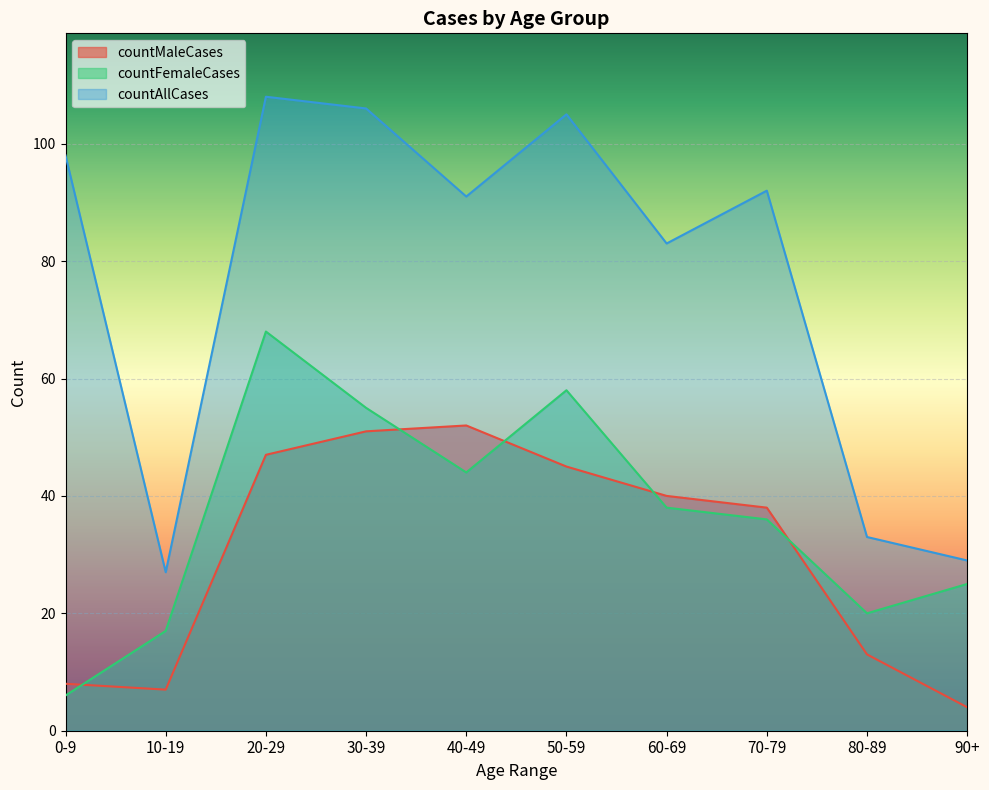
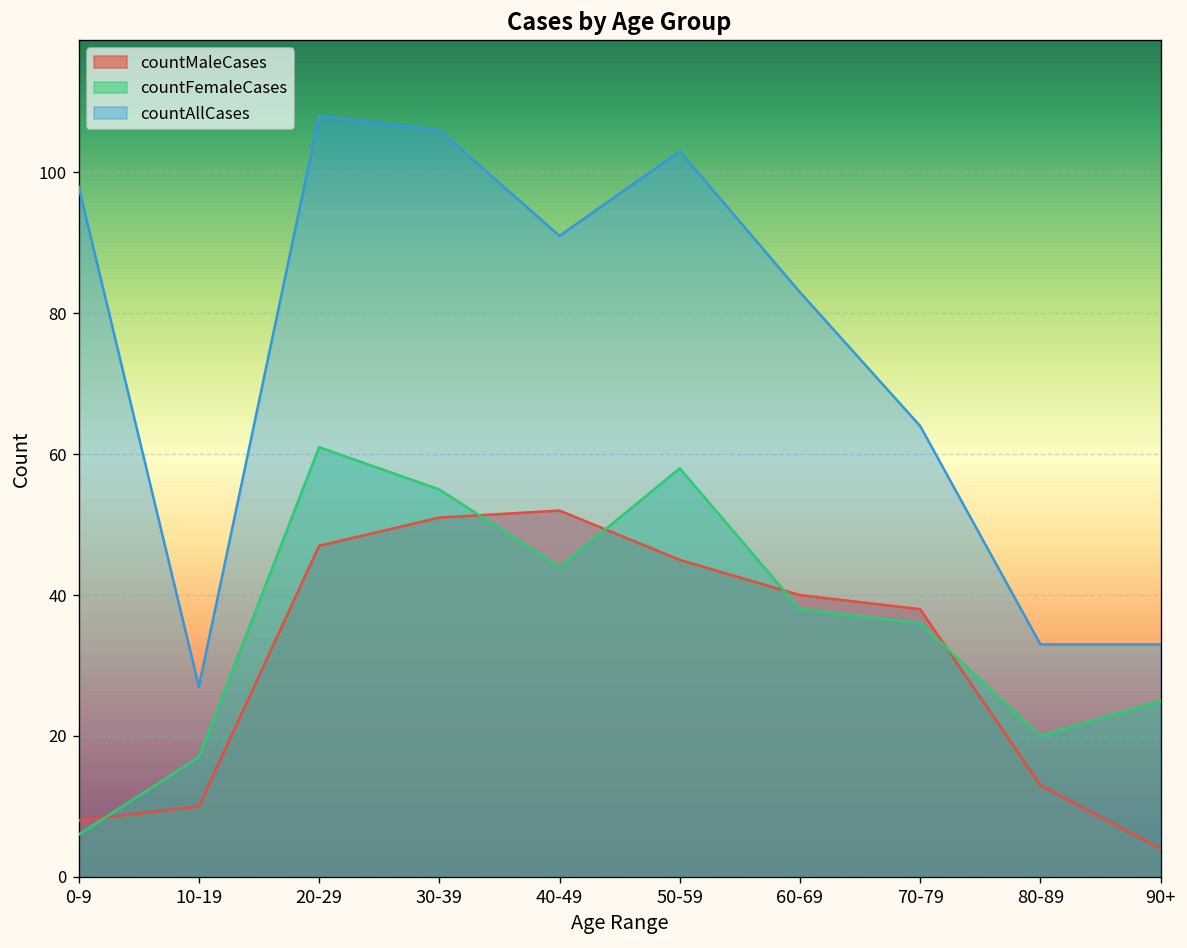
countMaleCases, 10-19: 7 -> 10
countFemaleCases, 20-29: 68 -> 61
countAllCases, 50-59: 105 -> 103
countAllCases, 70-79: 92 -> 64
countAllCases, 90+: 29 -> 33
